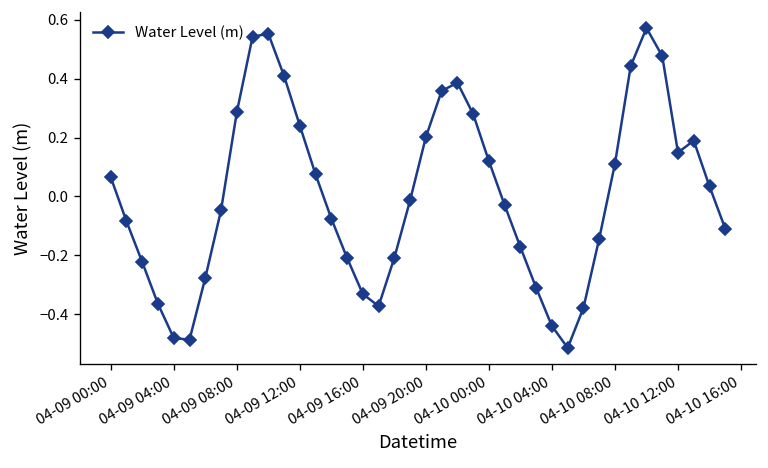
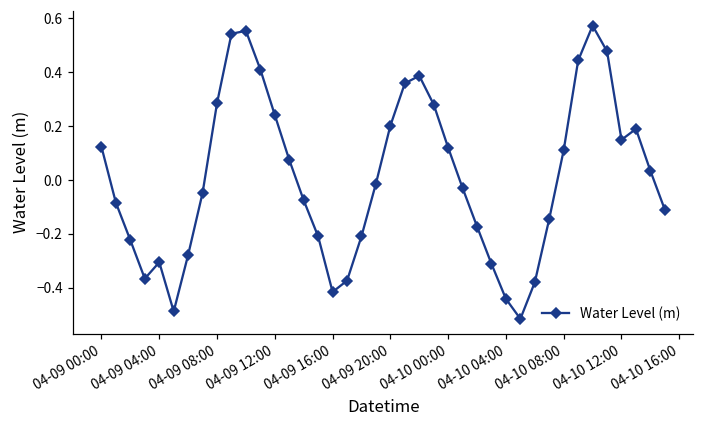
04-09 00:00: 0.07 -> 0.12
04-09 04:00: -0.48 -> -0.30
04-09 16:00: -0.33 -> -0.42
